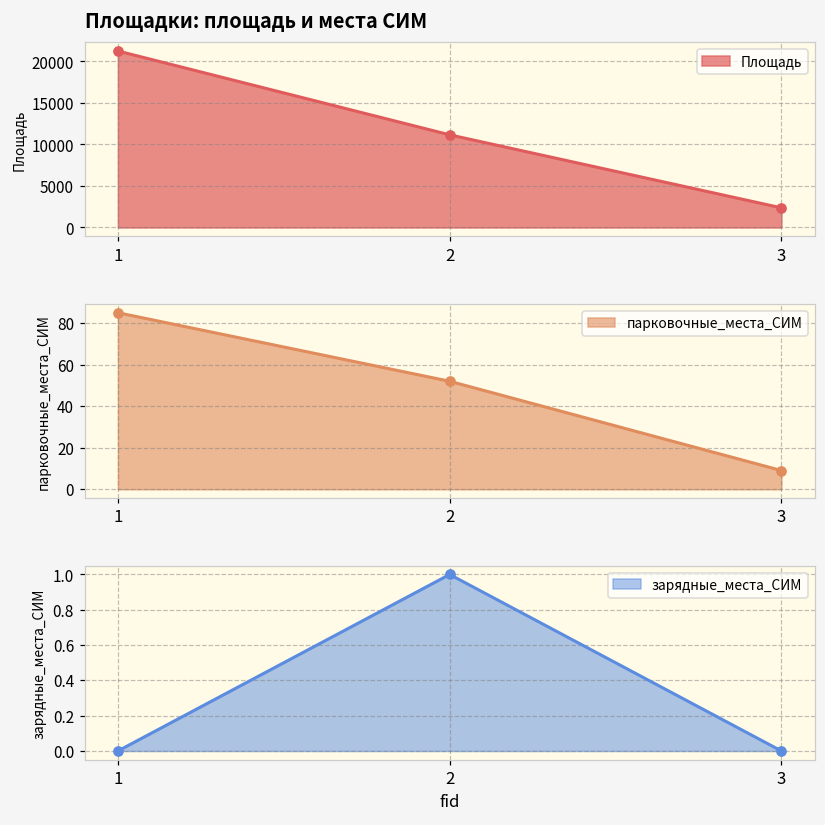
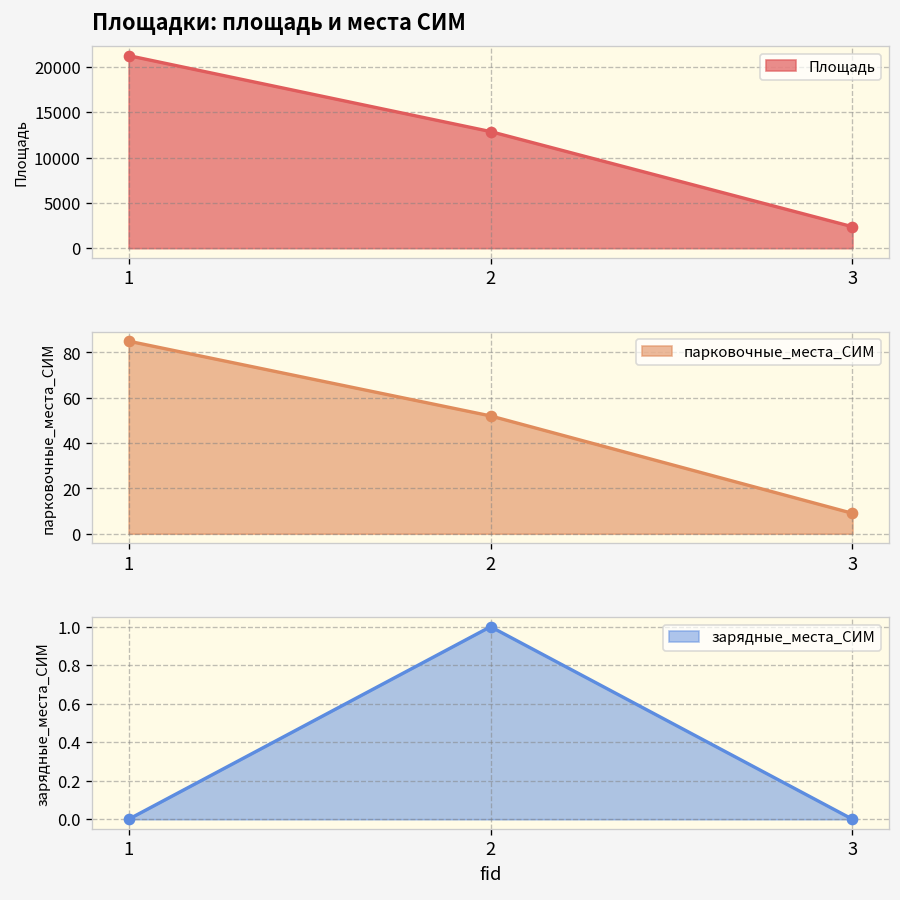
Площадки: площадь и места СИМ, 2: 11000 -> 13000
